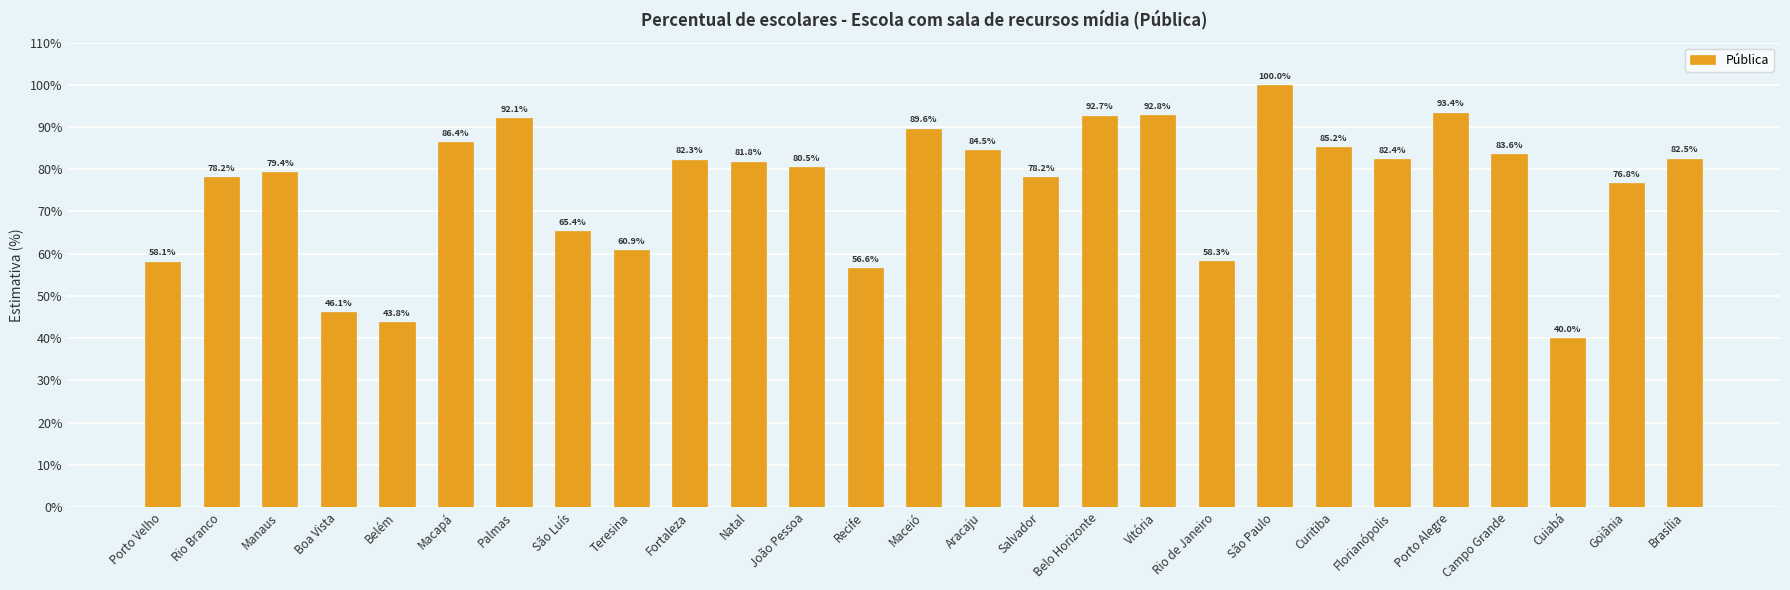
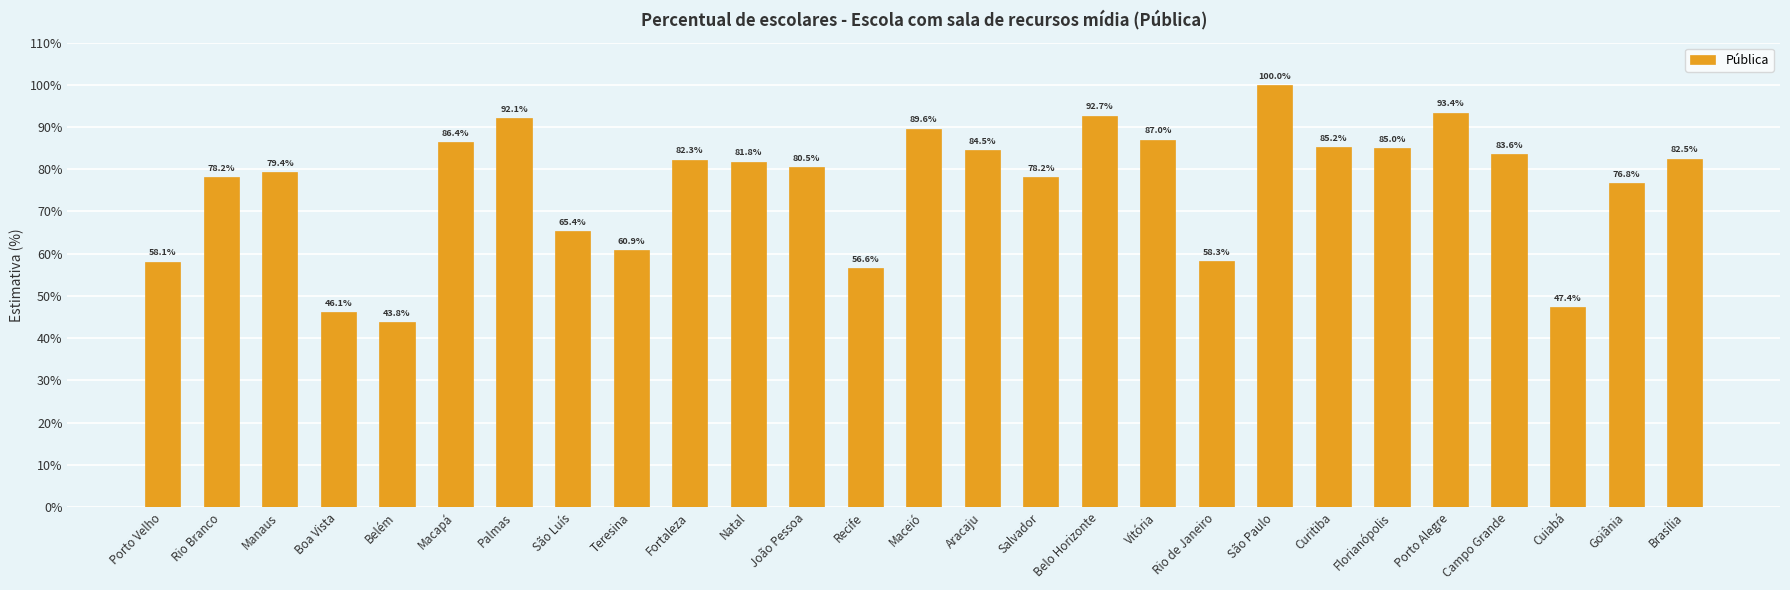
Vitória: 92.8% -> 87.0%
Florianópolis: 82.4% -> 85.0%
Cuiabá: 40.0% -> 47.4%
